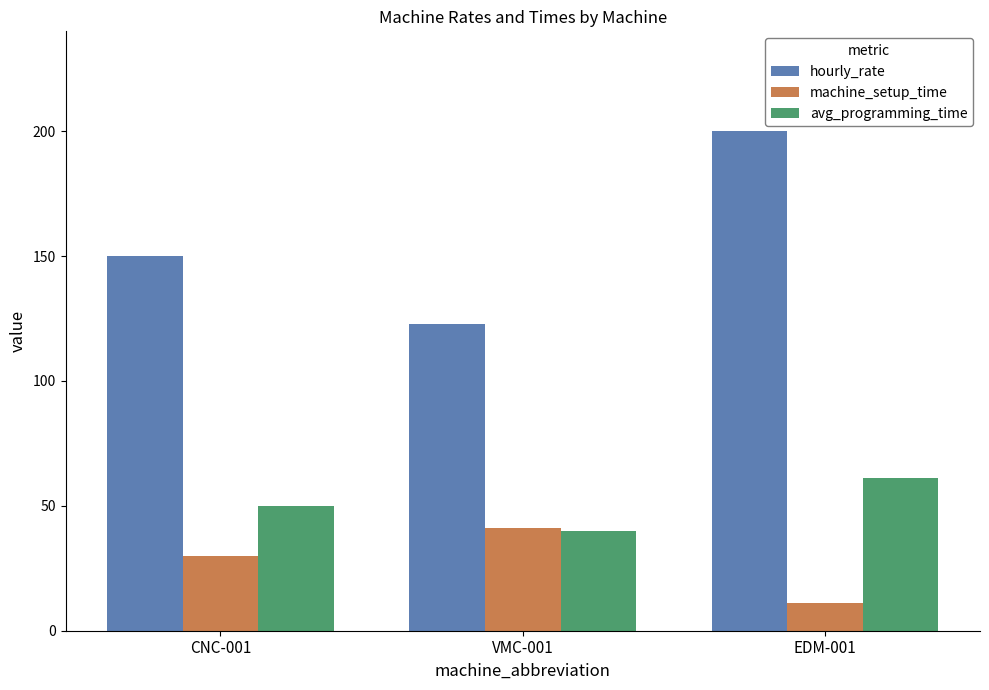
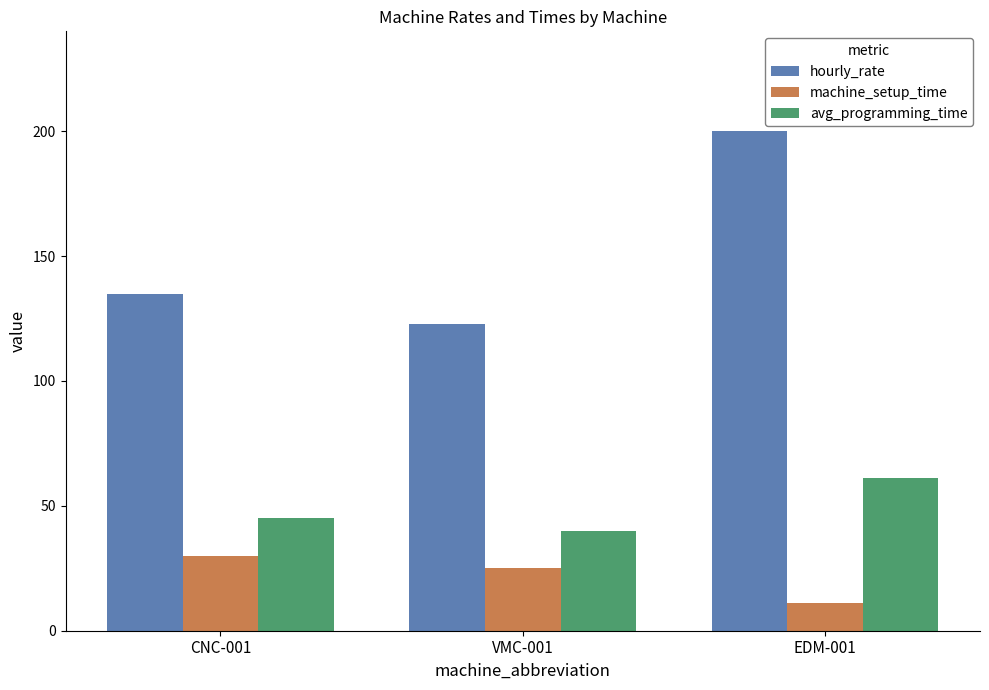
hourly_rate, CNC-001: 150 -> 135
avg_programming_time, CNC-001: 50 -> 45
machine_setup_time, VMC-001: 41 -> 25
